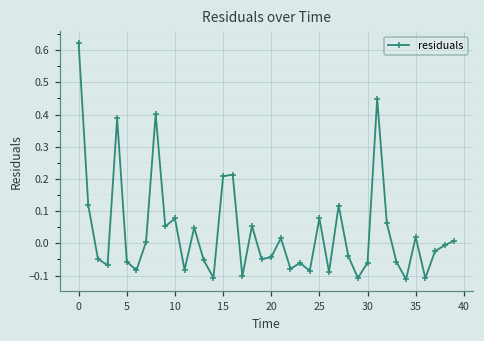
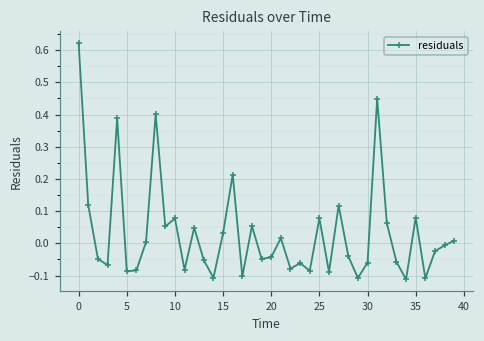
5: -0.06 -> -0.09
15: 0.21 -> 0.03
35: 0.02 -> 0.08
